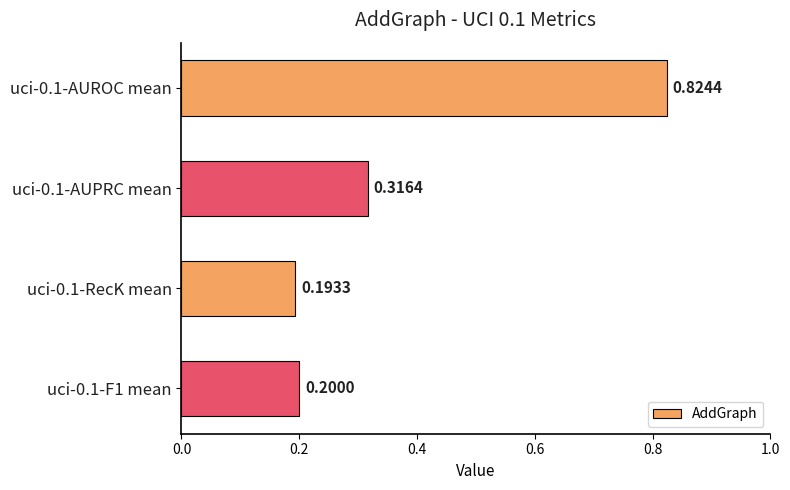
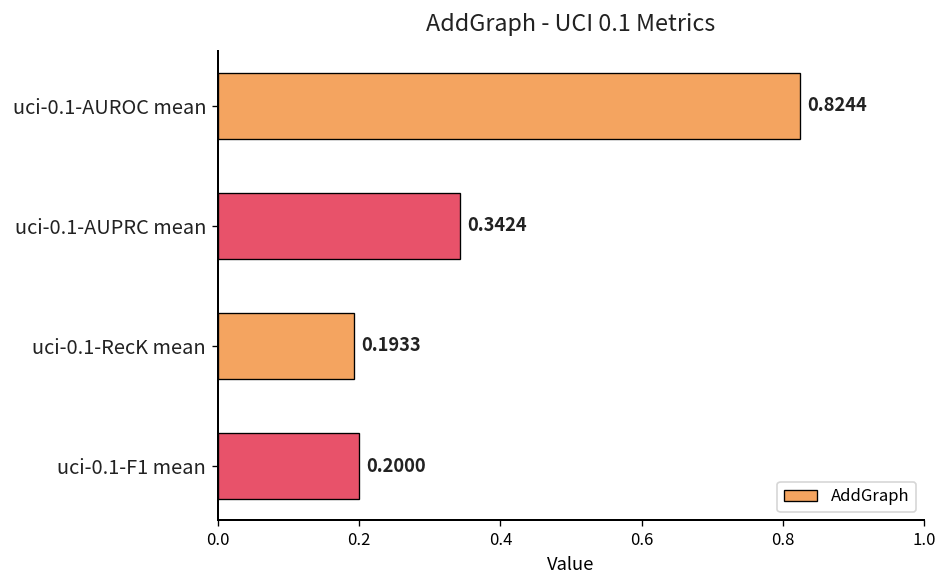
uci-0.1-AUPRC mean: 0.3164 -> 0.3424
